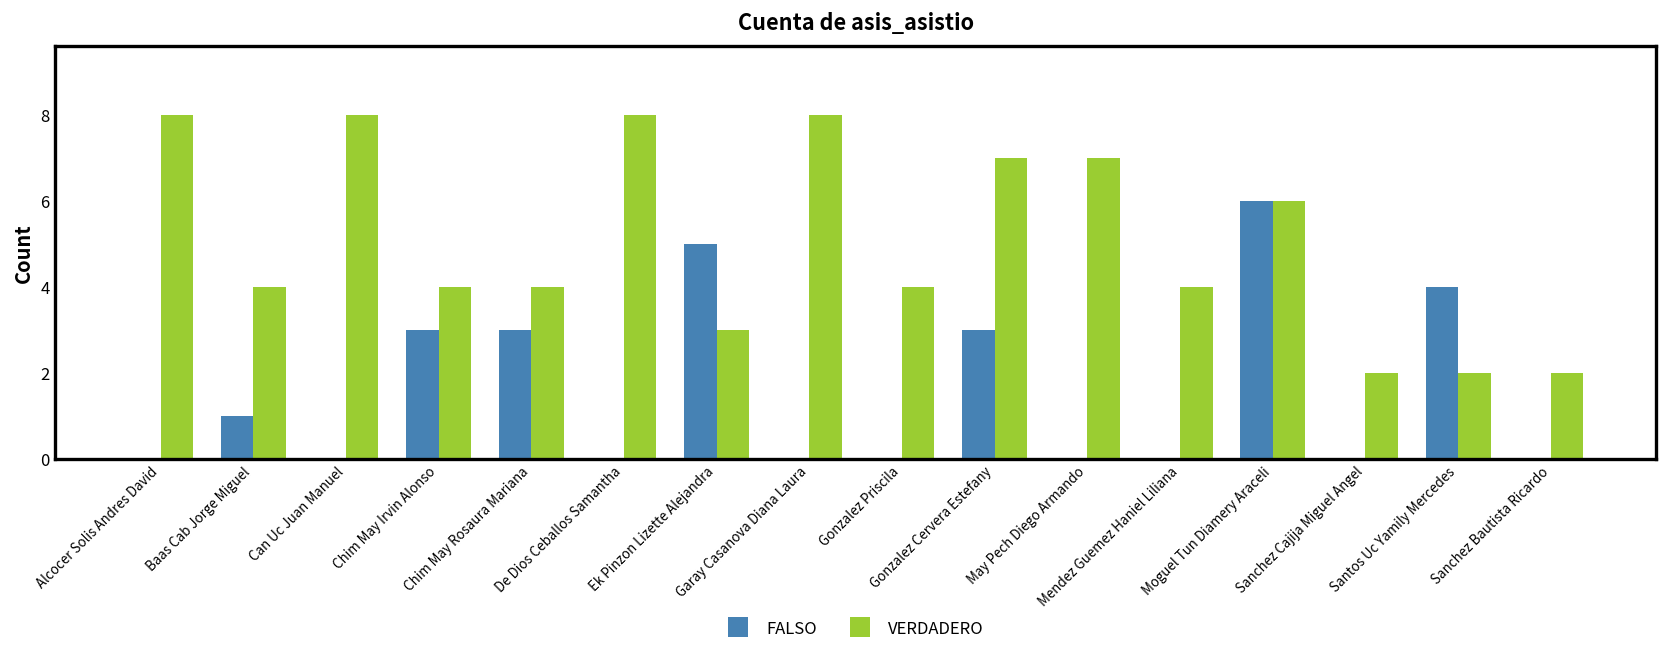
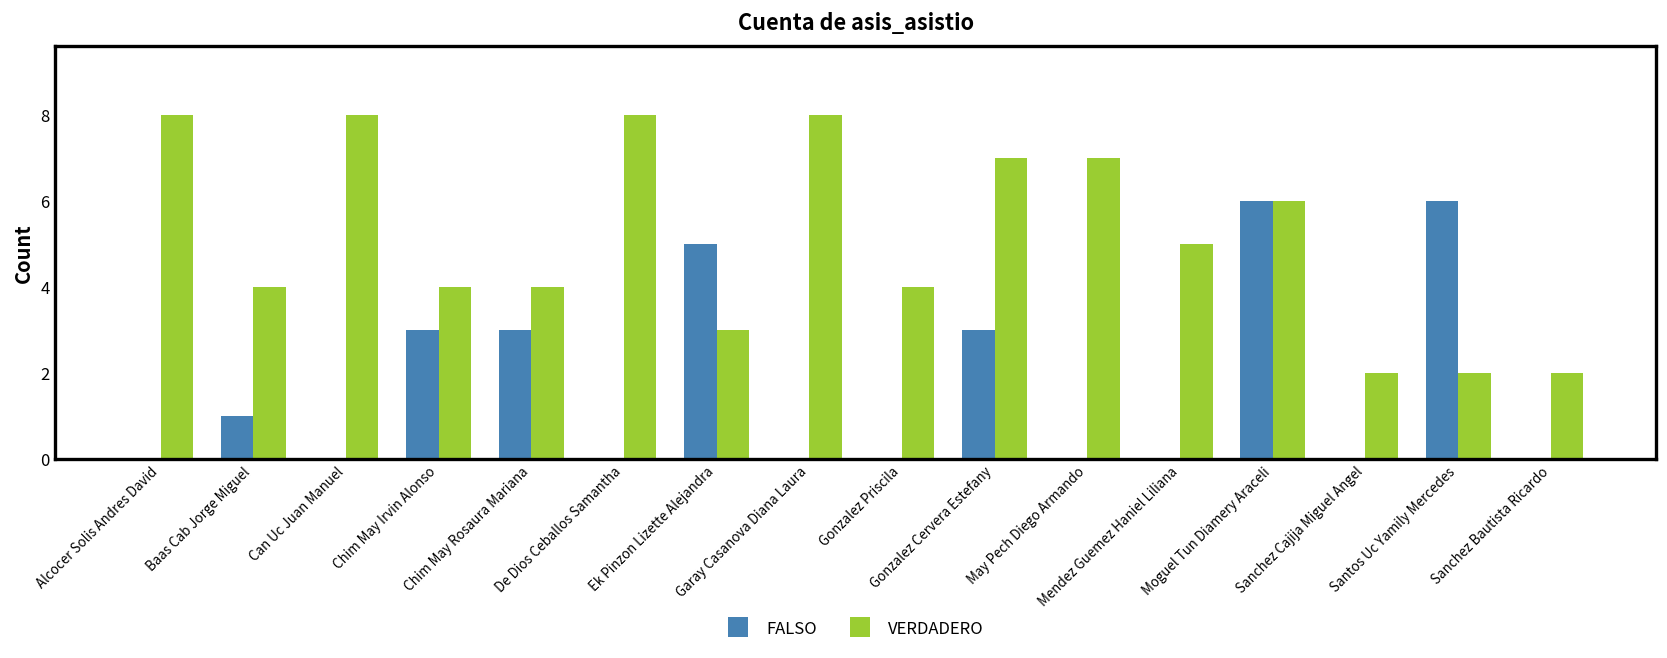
VERDADERO, Mendez Guemez Haniel Liliana: 4 -> 5
FALSO, Santos Uc Yamily Mercedes: 4 -> 6
